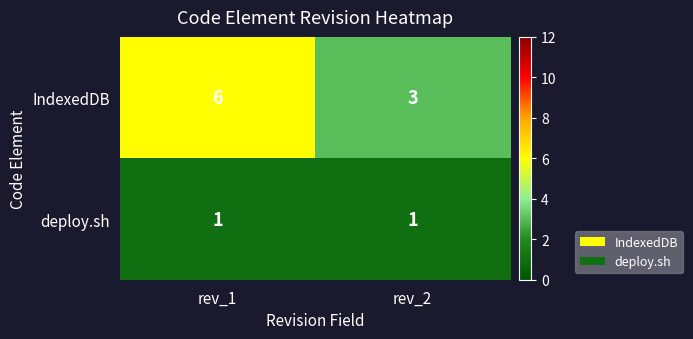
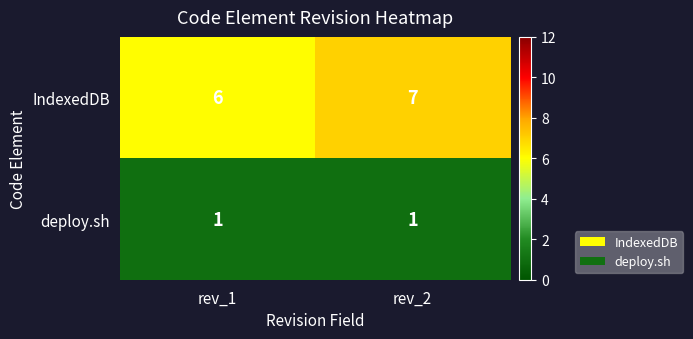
IndexedDB, rev_2: 3 -> 7
